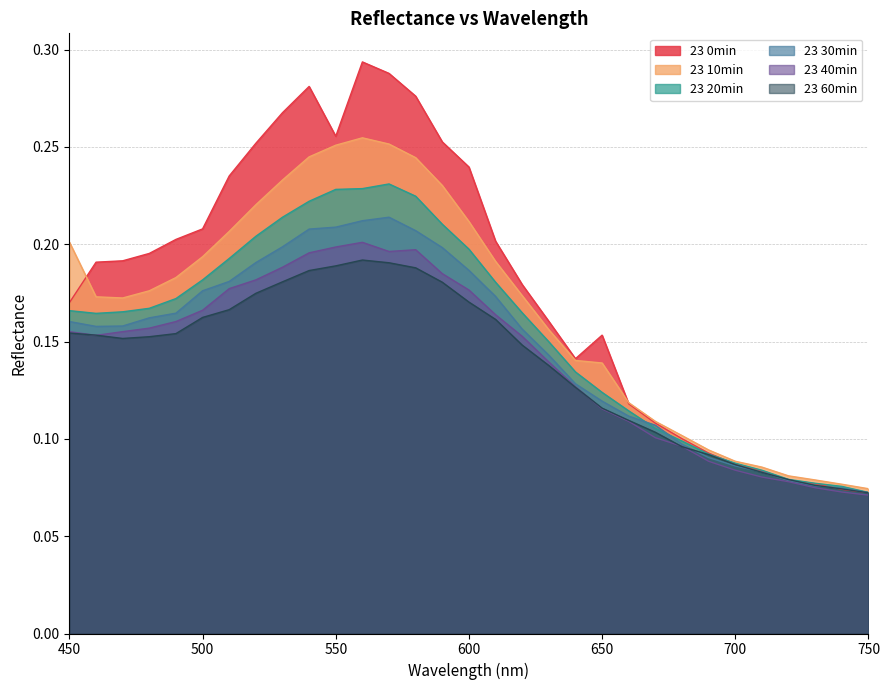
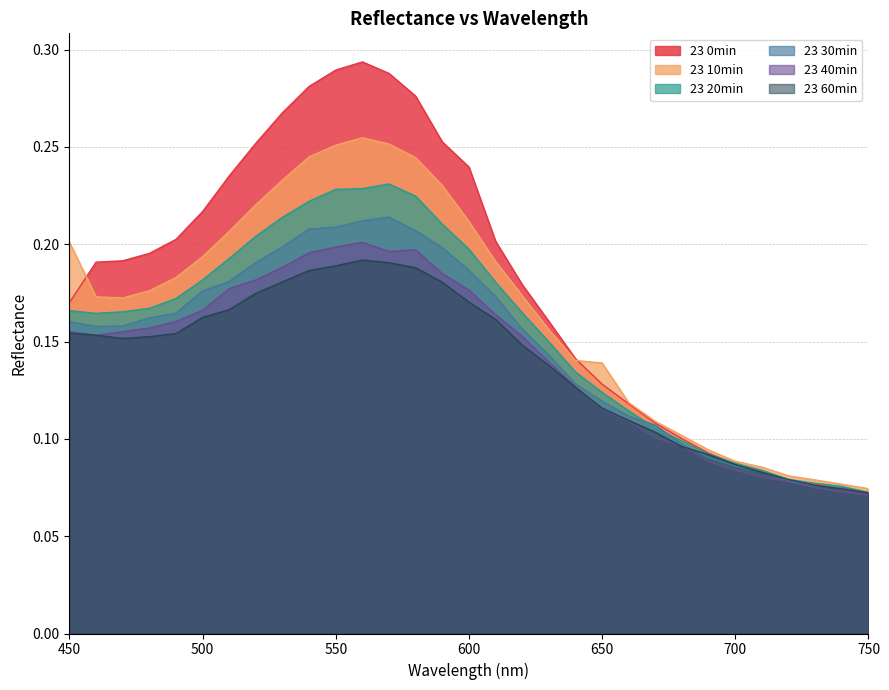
23 0min, 500: 0.208 -> 0.217
23 0min, 550: 0.256 -> 0.290
23 0min, 650: 0.153 -> 0.128
